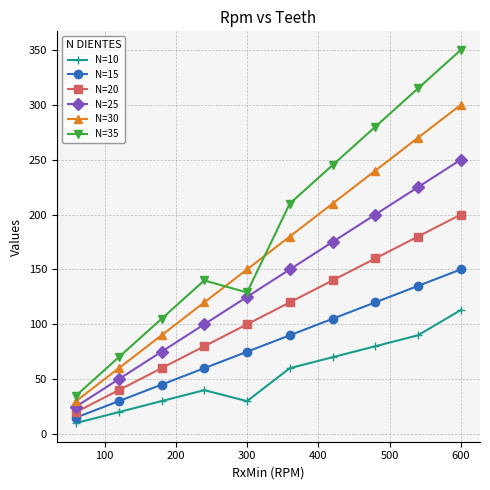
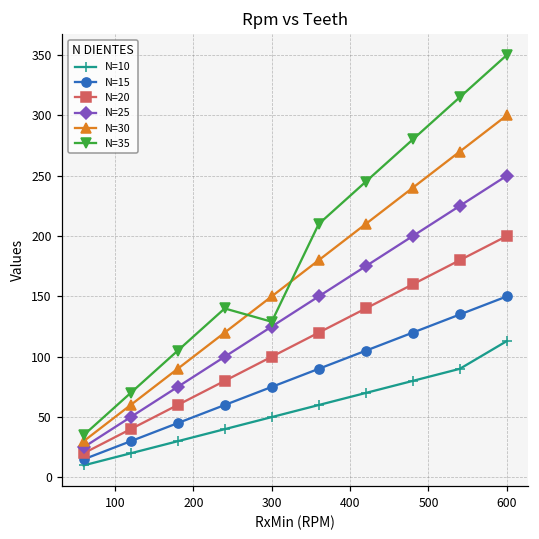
N=10, 300: 30 -> 50
